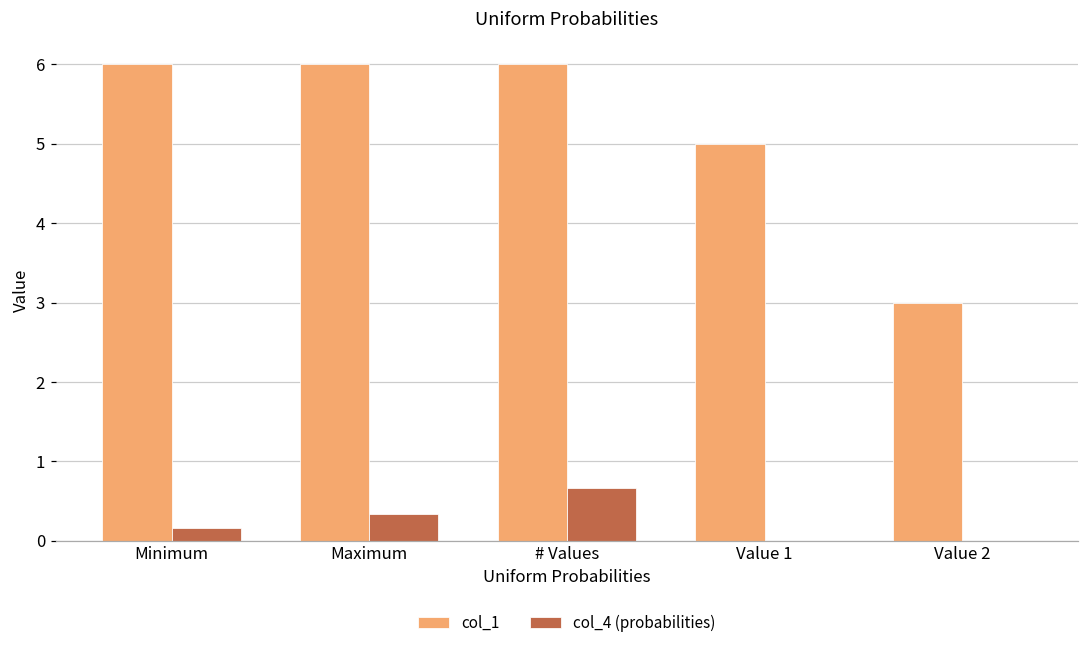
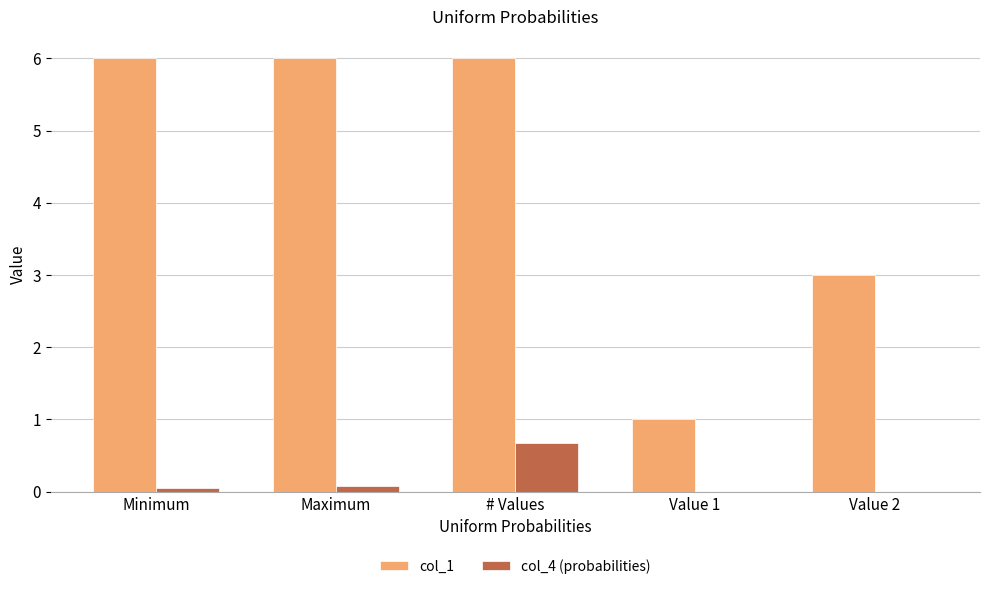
col_4 (probabilities), Minimum: 0.2 -> 0.1
col_4 (probabilities), Maximum: 0.3 -> 0.1
col_1, Value 1: 5 -> 1
